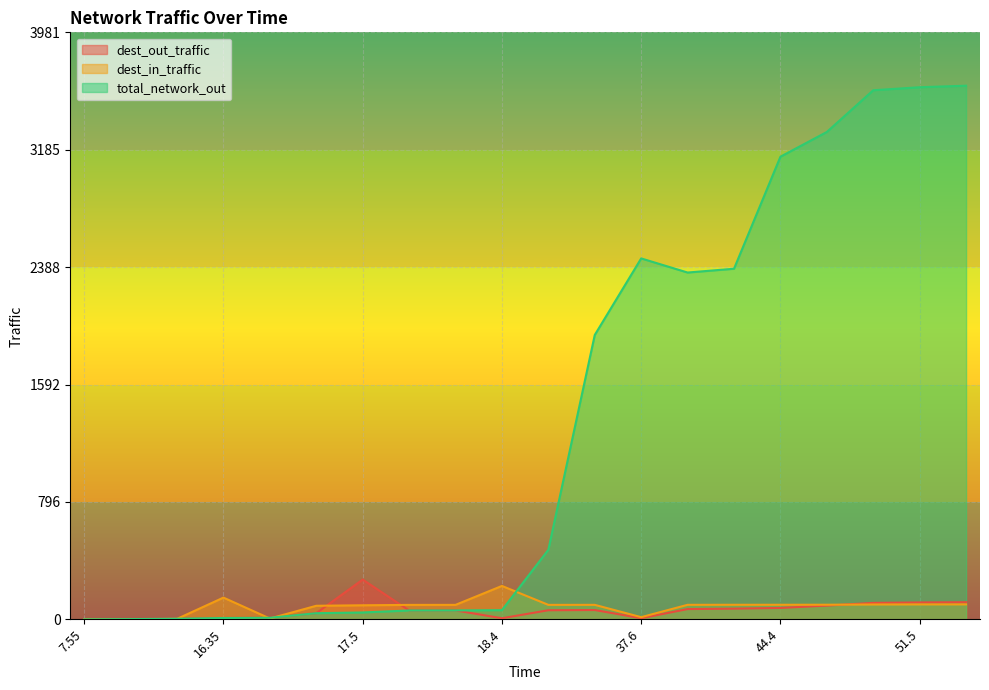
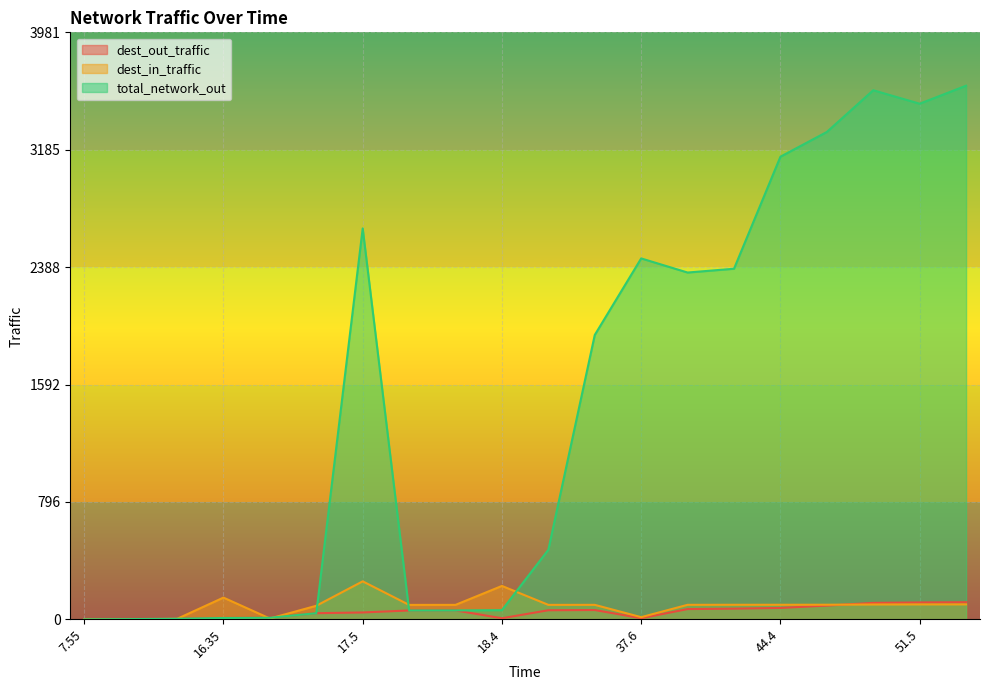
dest_out_traffic, 17.5: 270 -> 50
dest_in_traffic, 17.5: 100 -> 260
total_network_out, 17.5: 50 -> 2650
total_network_out, 51.5: 3610 -> 3500
